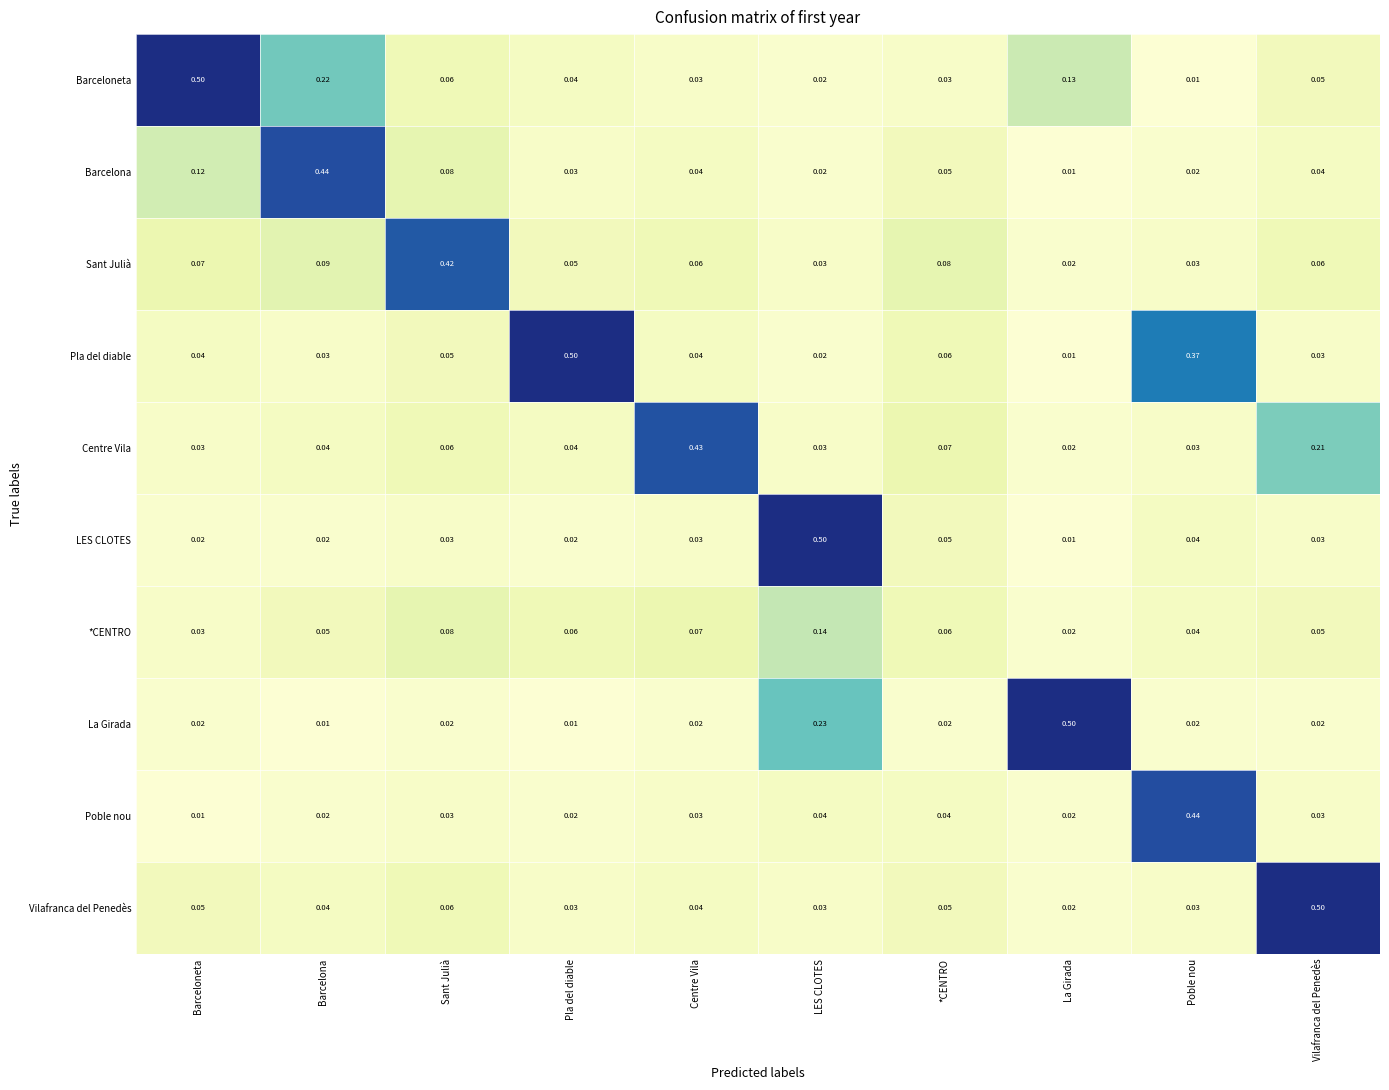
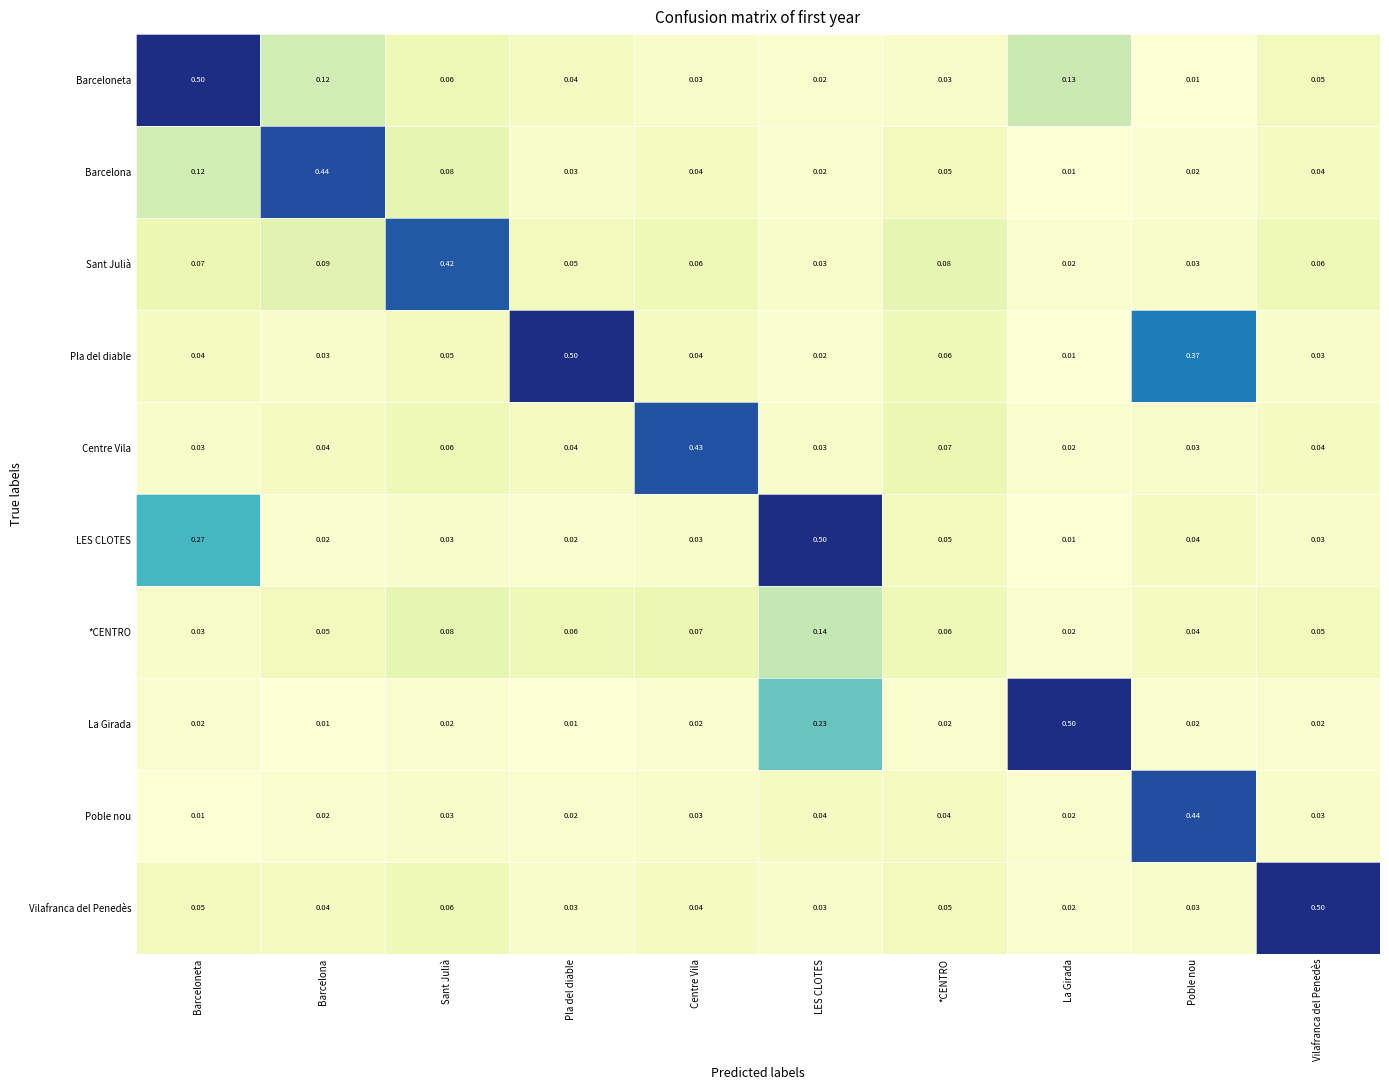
Barceloneta, Barcelona: 0.22 -> 0.12
Centre Vila, Vilafranca del Penedès: 0.21 -> 0.04
LES CLOTES, Barceloneta: 0.02 -> 0.27
